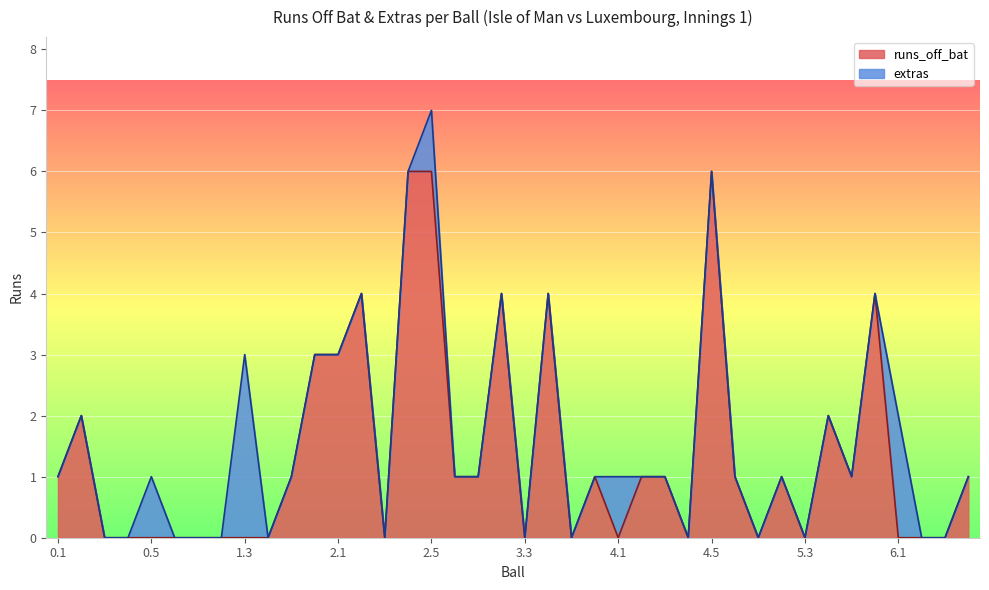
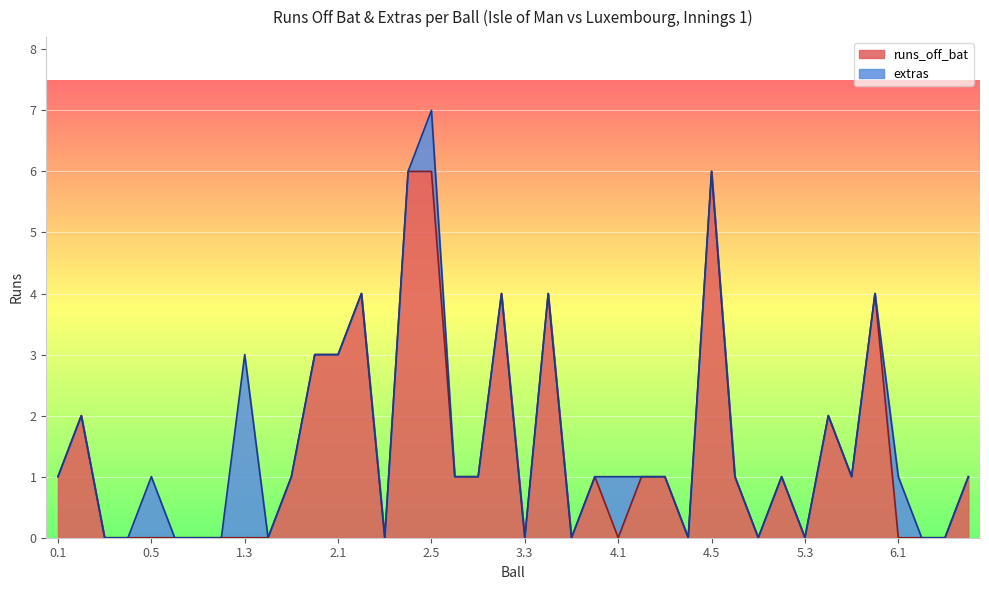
extras, 6.1: 2 -> 1
